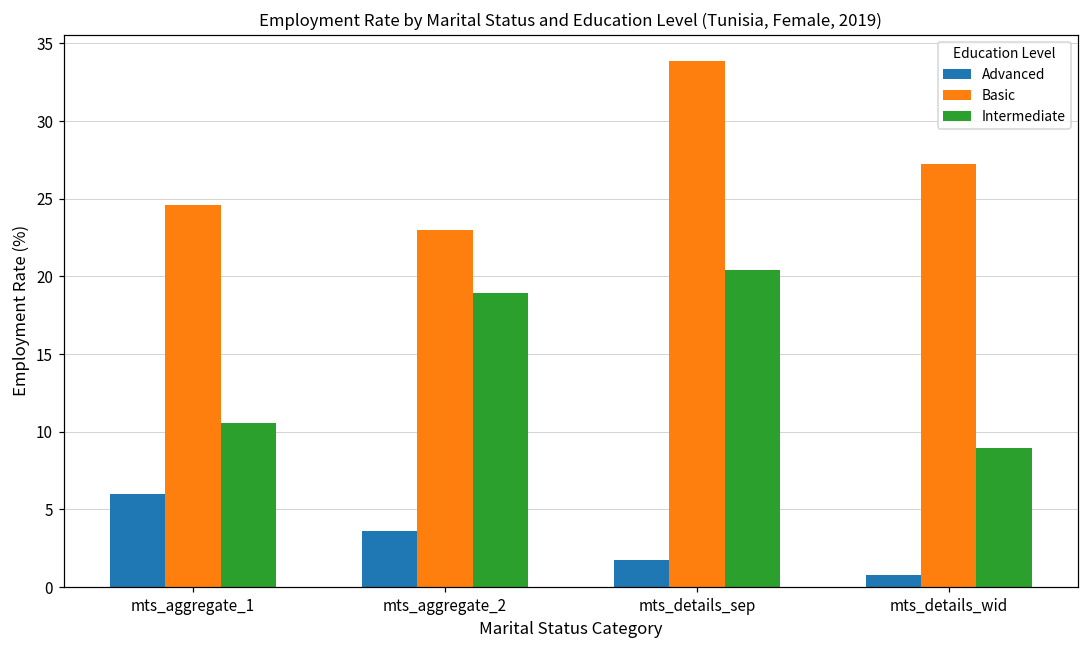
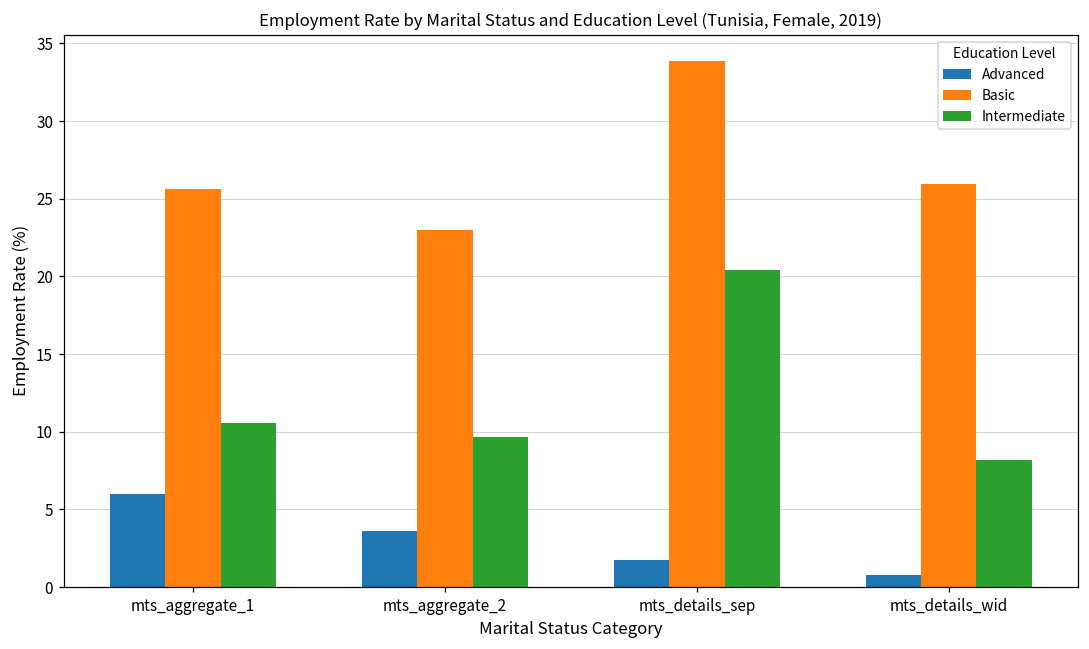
Basic, mts_aggregate_1: 24.6 -> 25.6
Intermediate, mts_aggregate_2: 18.9 -> 9.7
Basic, mts_details_wid: 27.2 -> 26.0
Intermediate, mts_details_wid: 8.9 -> 8.2
